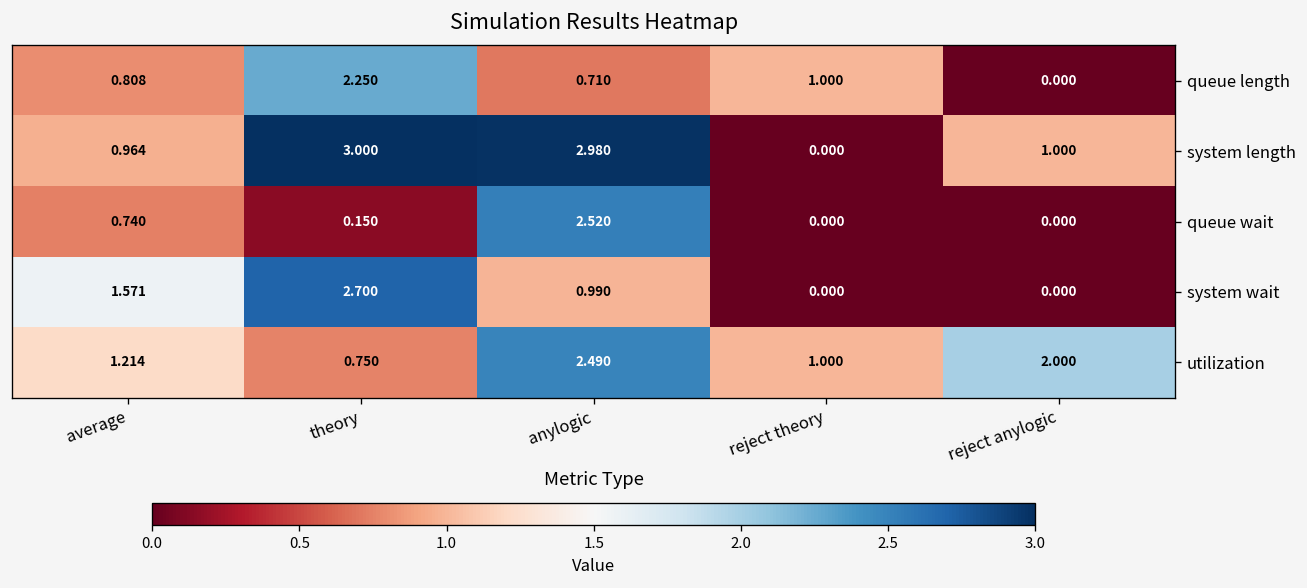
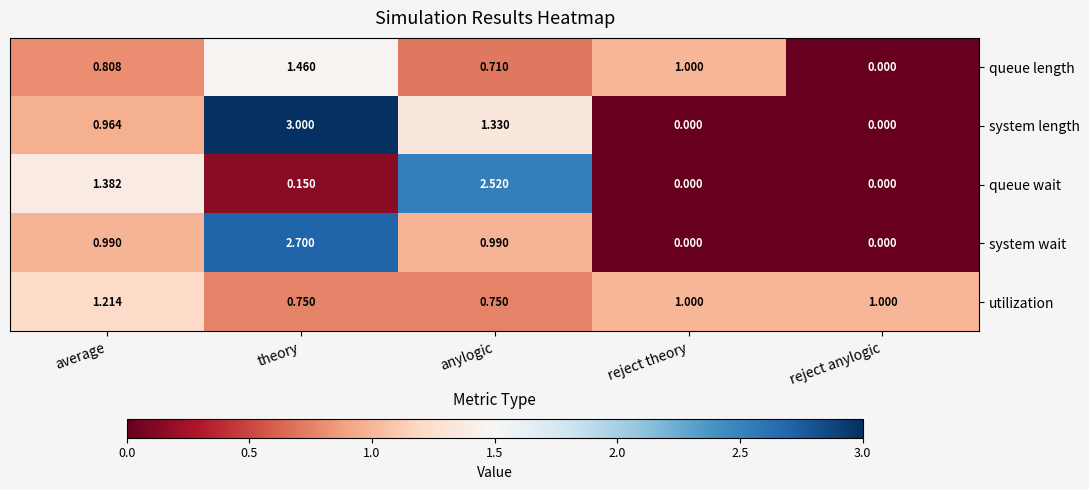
queue length, theory: 2.250 -> 1.460
system length, anylogic: 2.980 -> 1.330
system length, reject anylogic: 1.000 -> 0.000
queue wait, average: 0.740 -> 1.382
system wait, average: 1.571 -> 0.990
utilization, anylogic: 2.490 -> 0.750
utilization, reject anylogic: 2.000 -> 1.000
